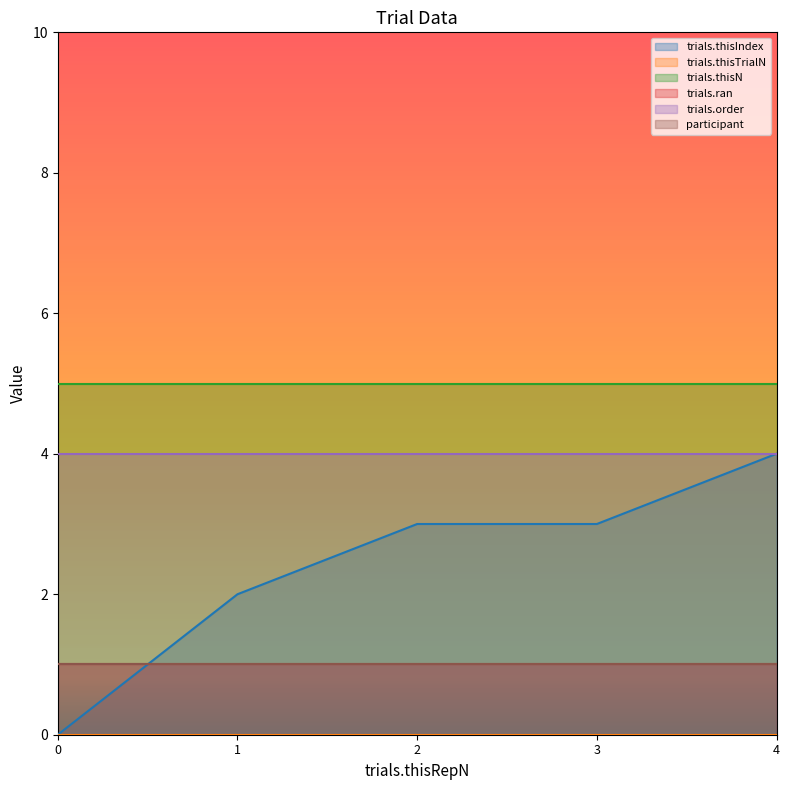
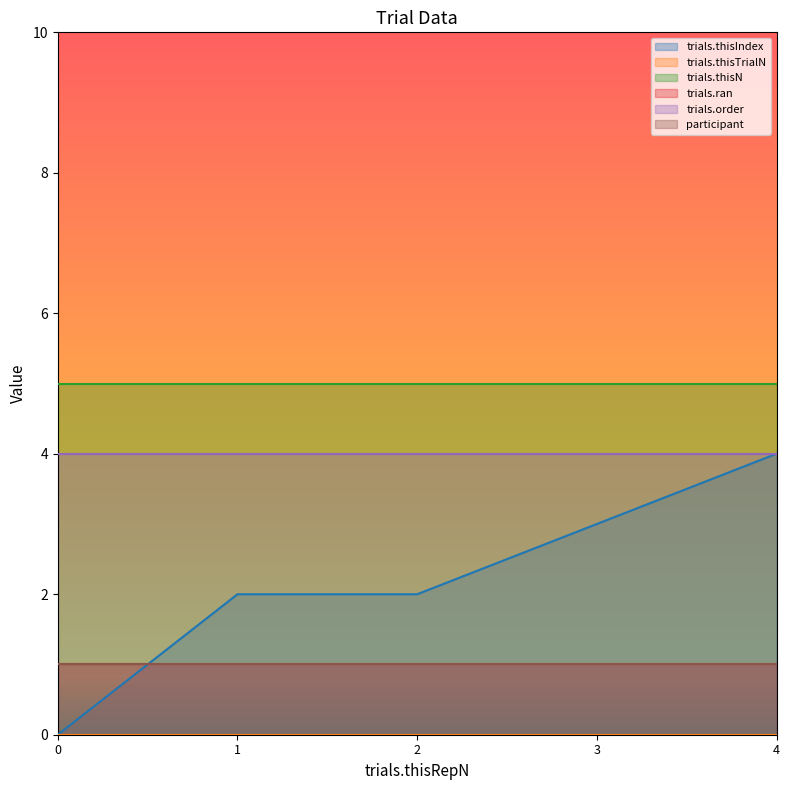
trials.thisIndex, 2: 3 -> 2
